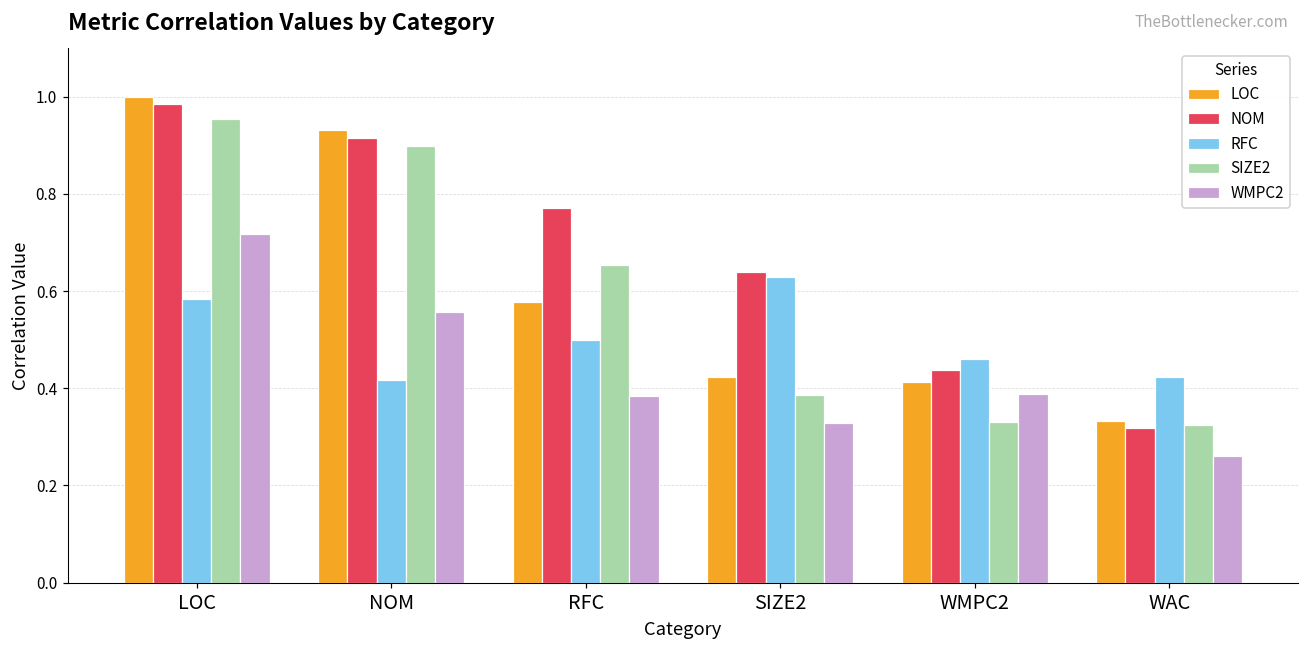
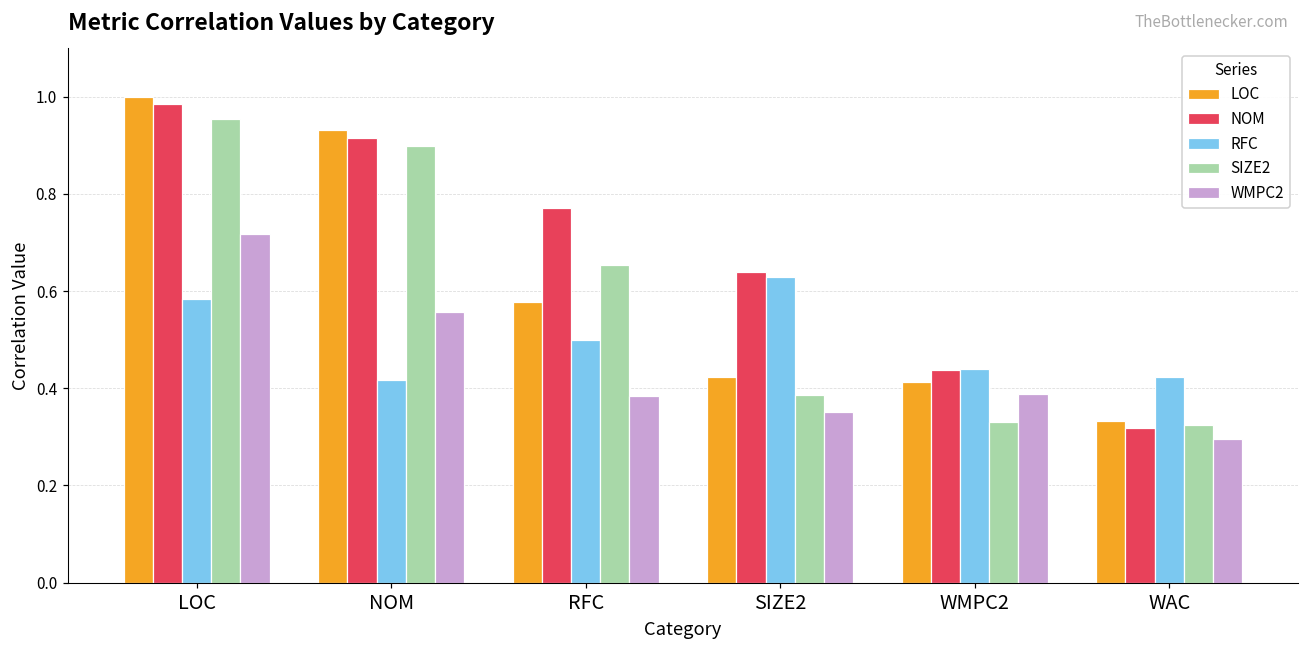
WMPC2, SIZE2: 0.33 -> 0.35
RFC, WMPC2: 0.46 -> 0.44
WMPC2, WAC: 0.26 -> 0.29
